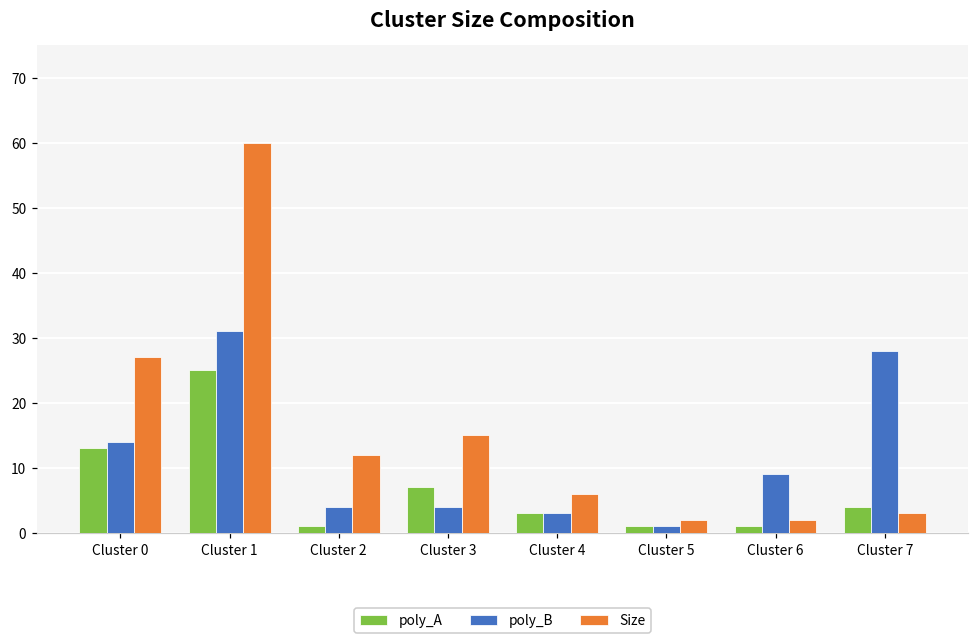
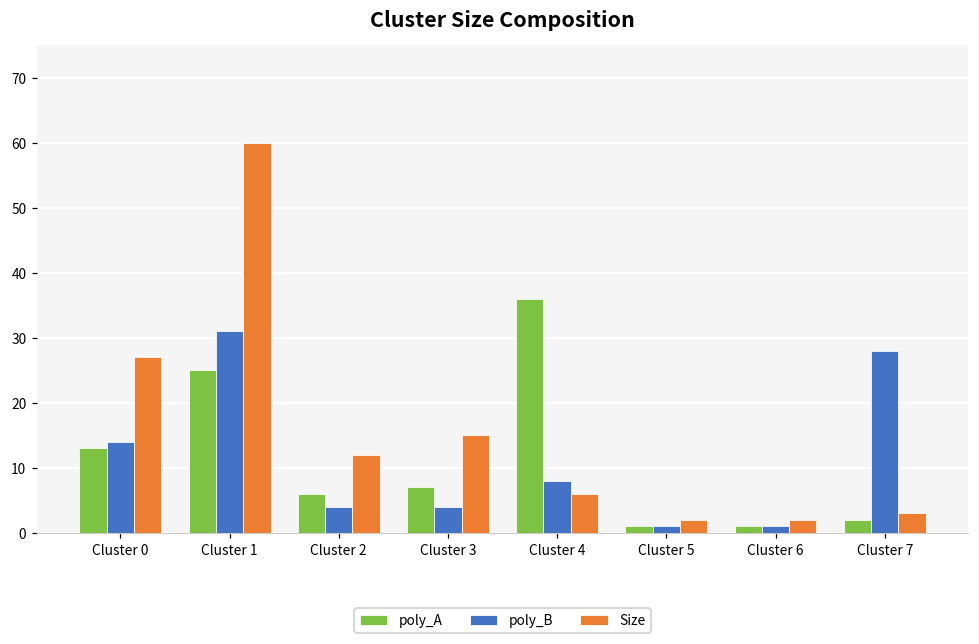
poly_A, Cluster 2: 1 -> 6
poly_A, Cluster 4: 3 -> 36
poly_B, Cluster 4: 3 -> 8
poly_B, Cluster 6: 9 -> 1
poly_A, Cluster 7: 4 -> 2
